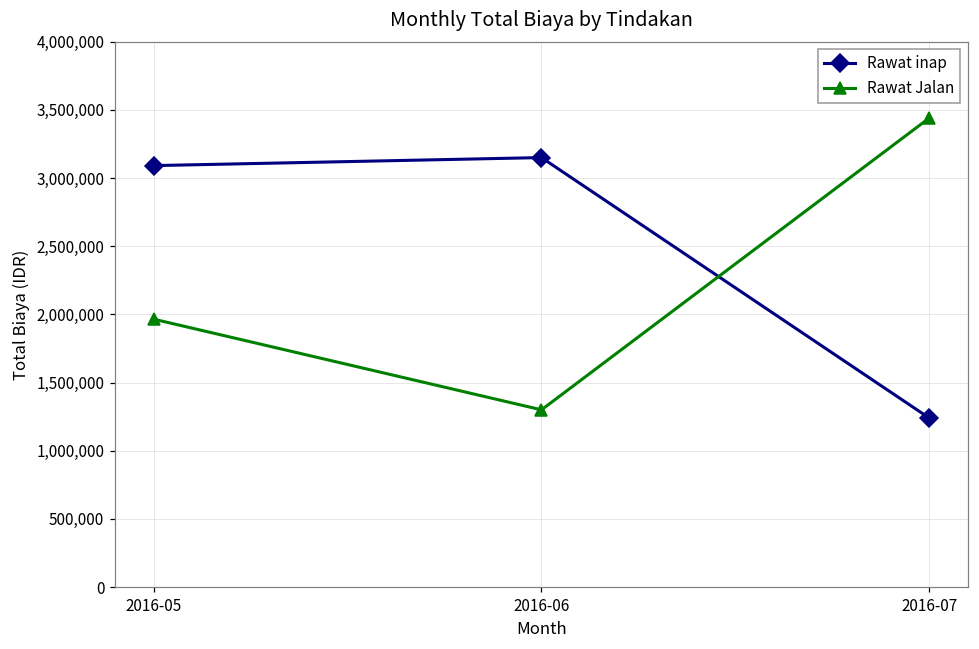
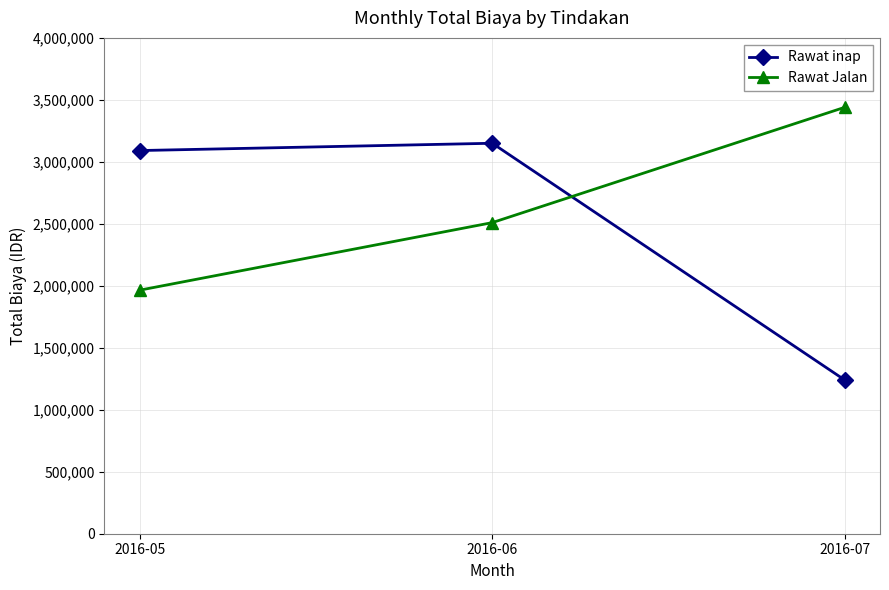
Rawat Jalan, 2016-06: 1,300,000 -> 2,510,000
